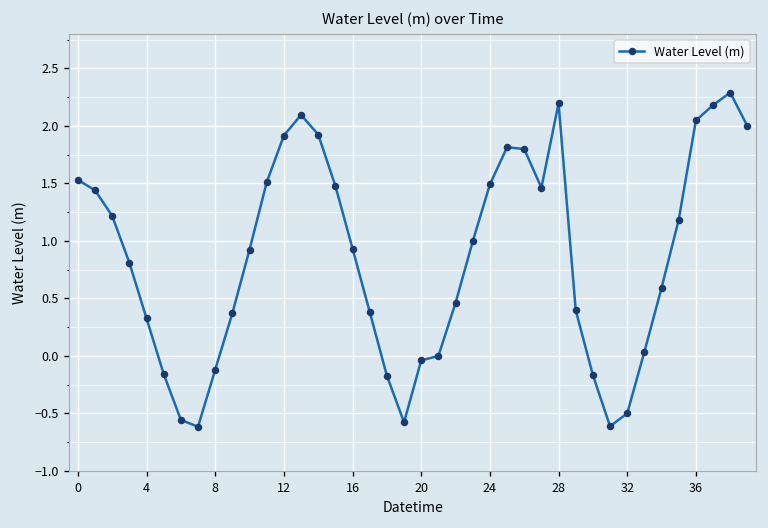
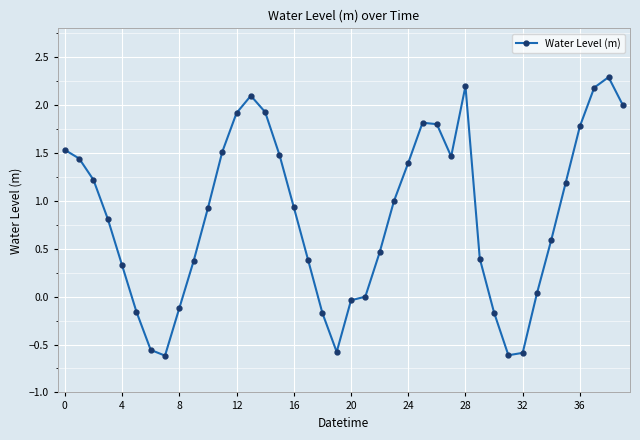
24: 1.5 -> 1.4
32: -0.5 -> -0.6
36: 2.0 -> 1.8
